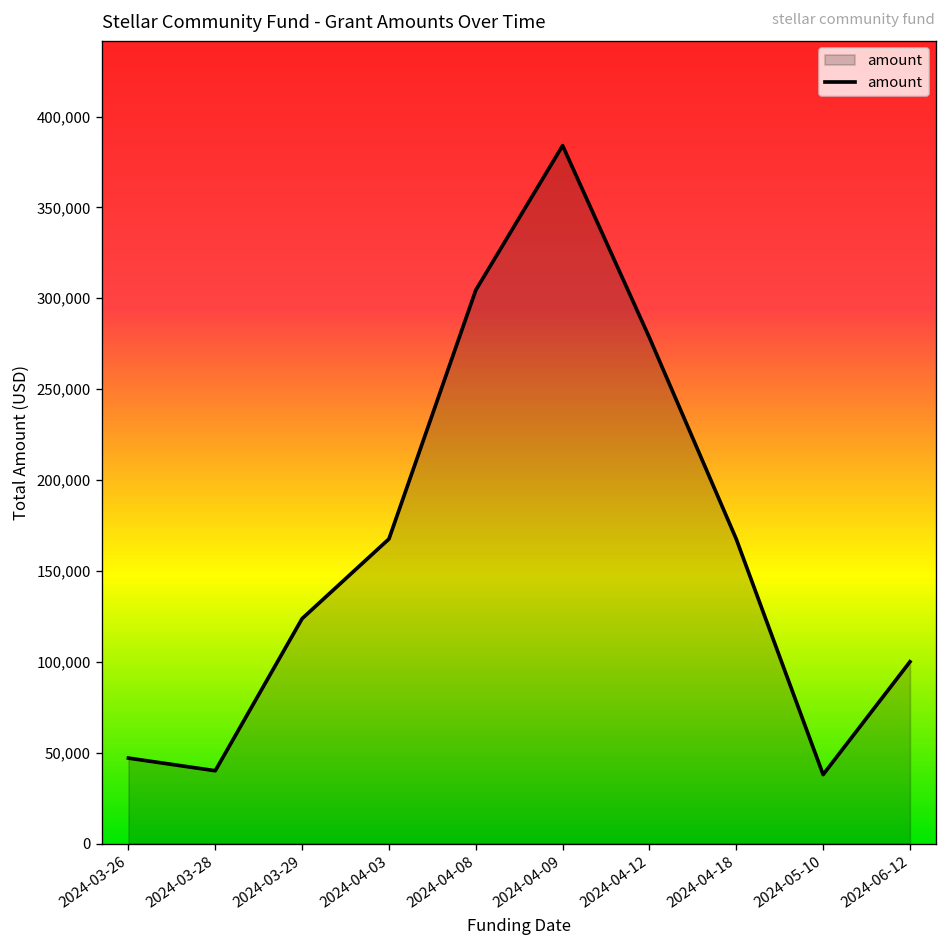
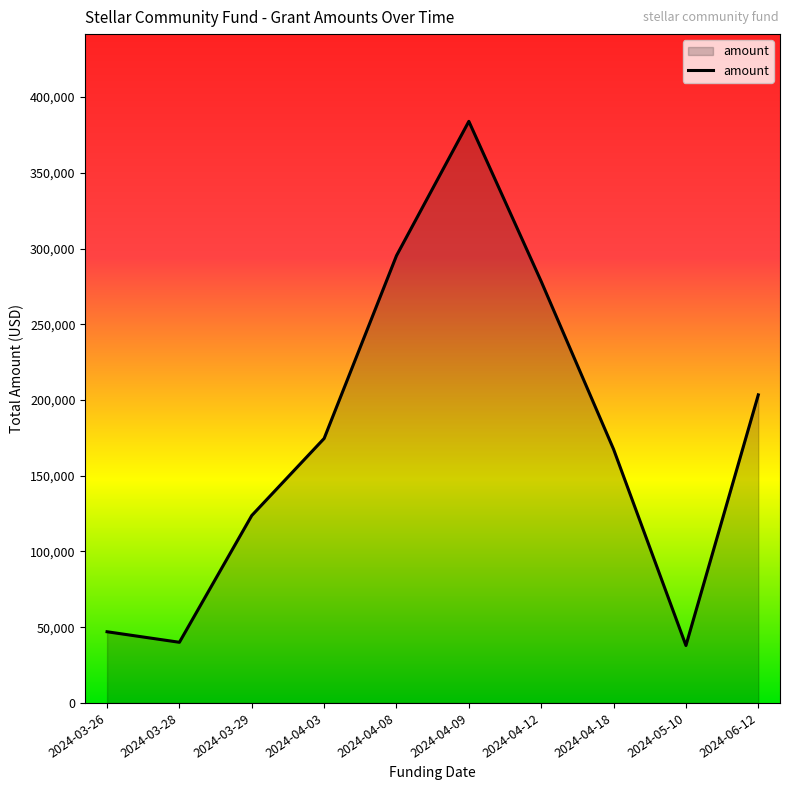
2024-04-03: 168,000 -> 175,000
2024-04-08: 304,000 -> 295,000
2024-06-12: 100,000 -> 203,000
